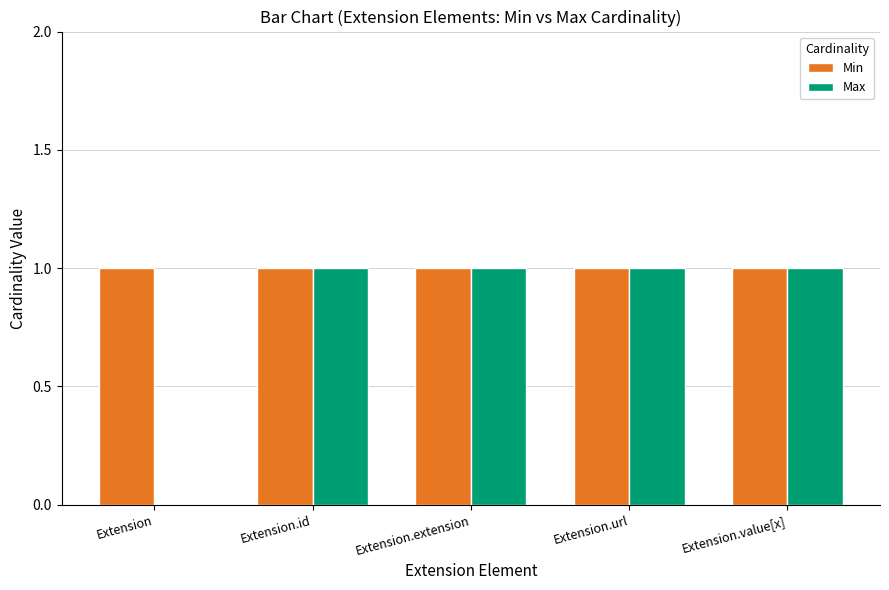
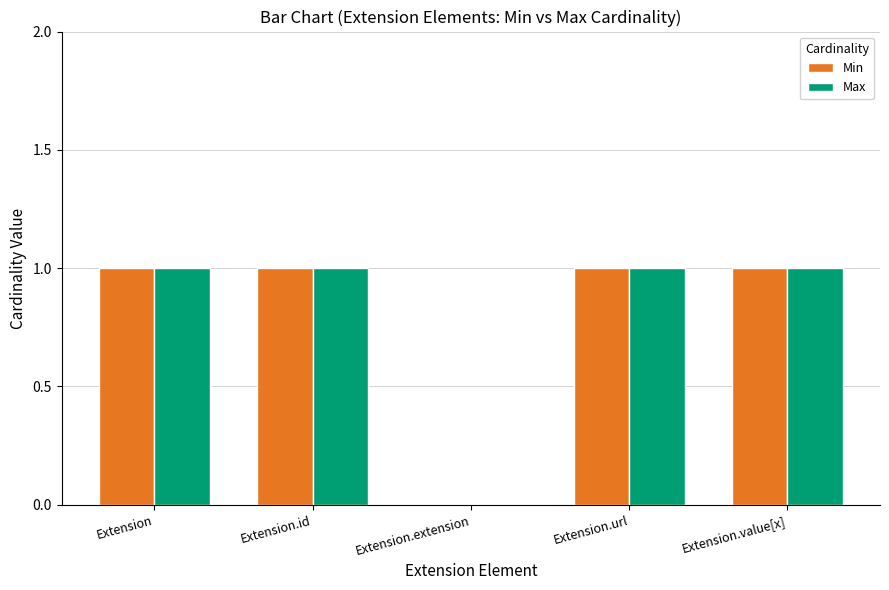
Max, Extension: 0 -> 1
Min, Extension.extension: 1 -> 0
Max, Extension.extension: 1 -> 0
